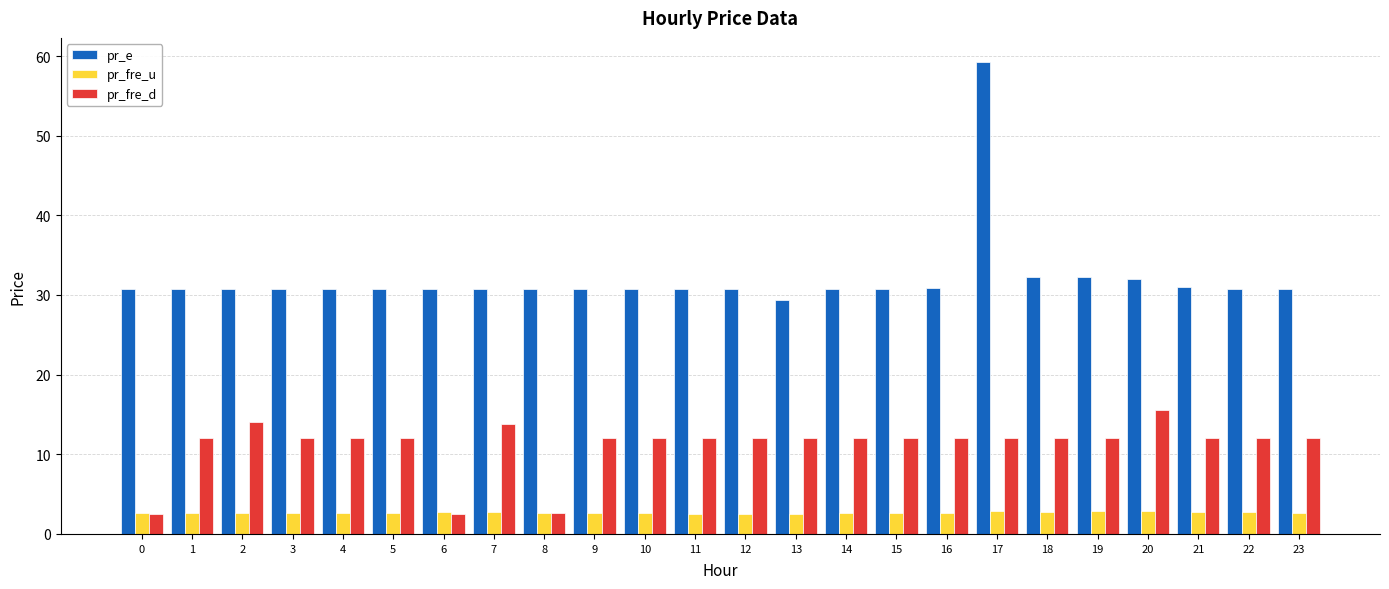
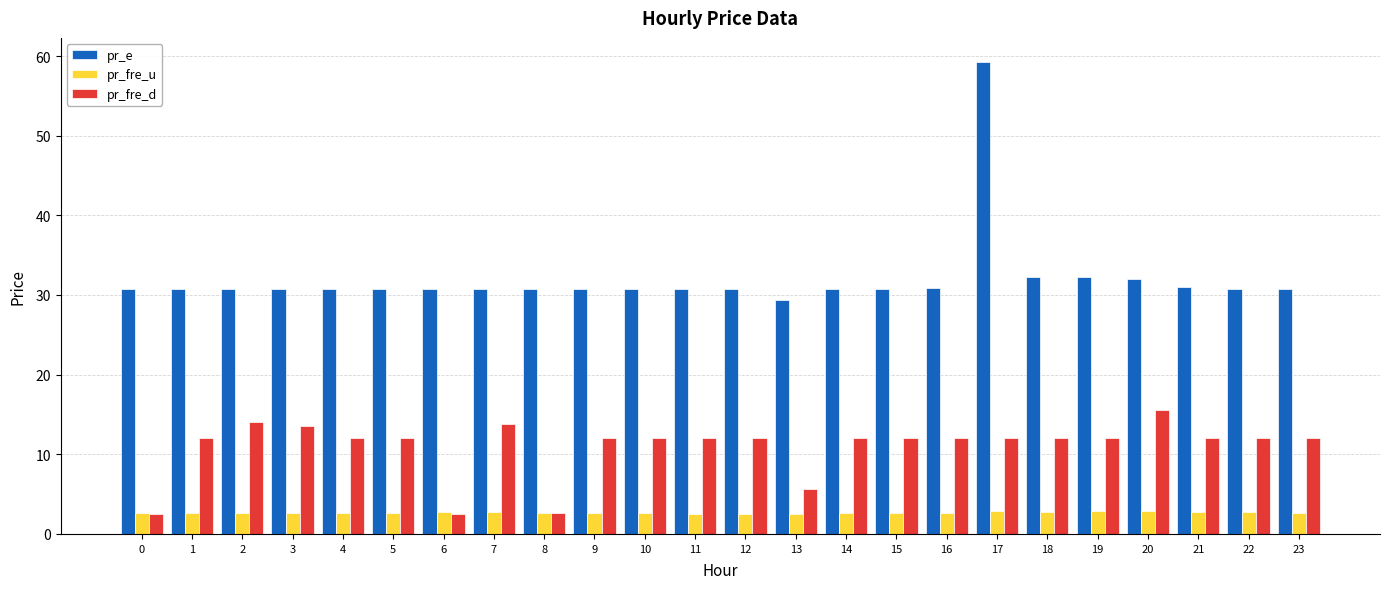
pr_fre_d, 3: 12 -> 14
pr_fre_d, 13: 12 -> 6
